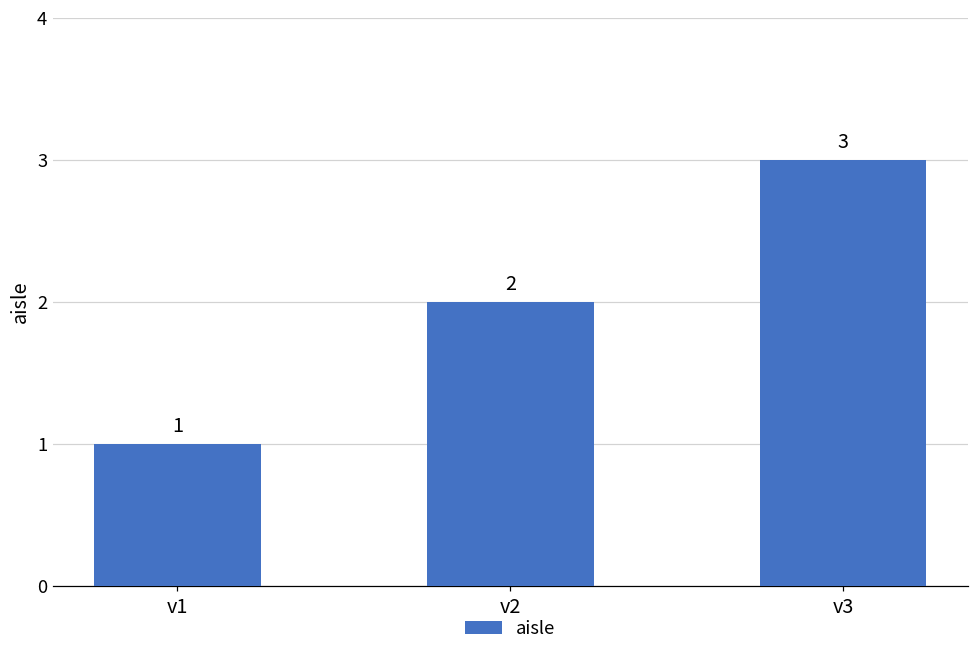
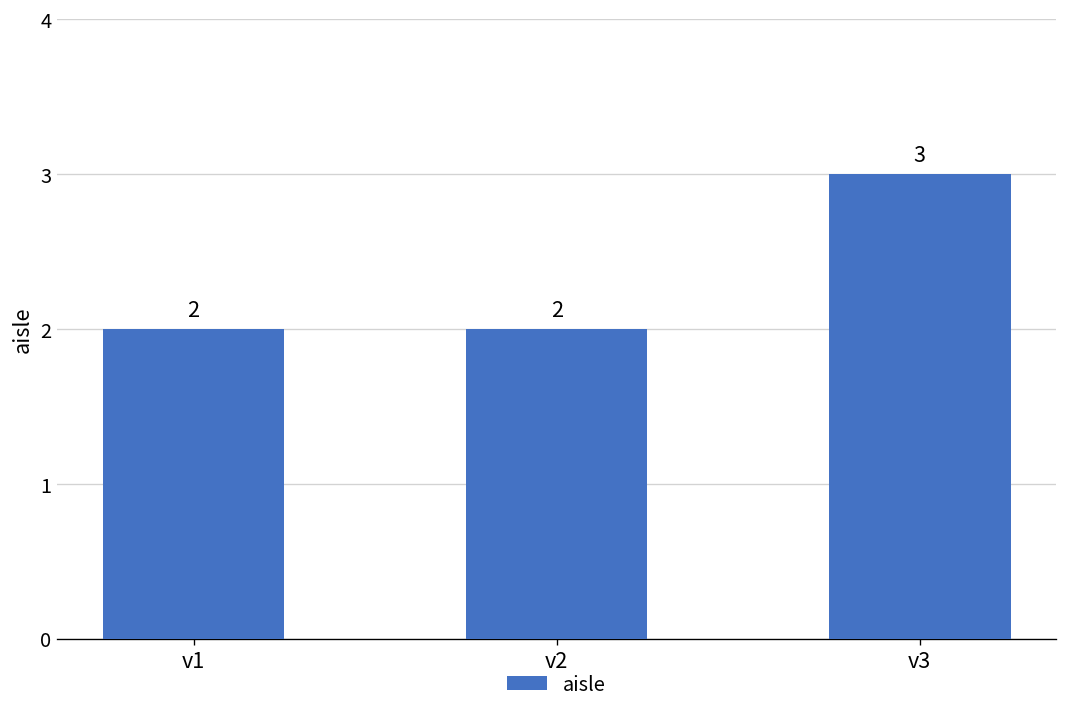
v1: 1 -> 2
